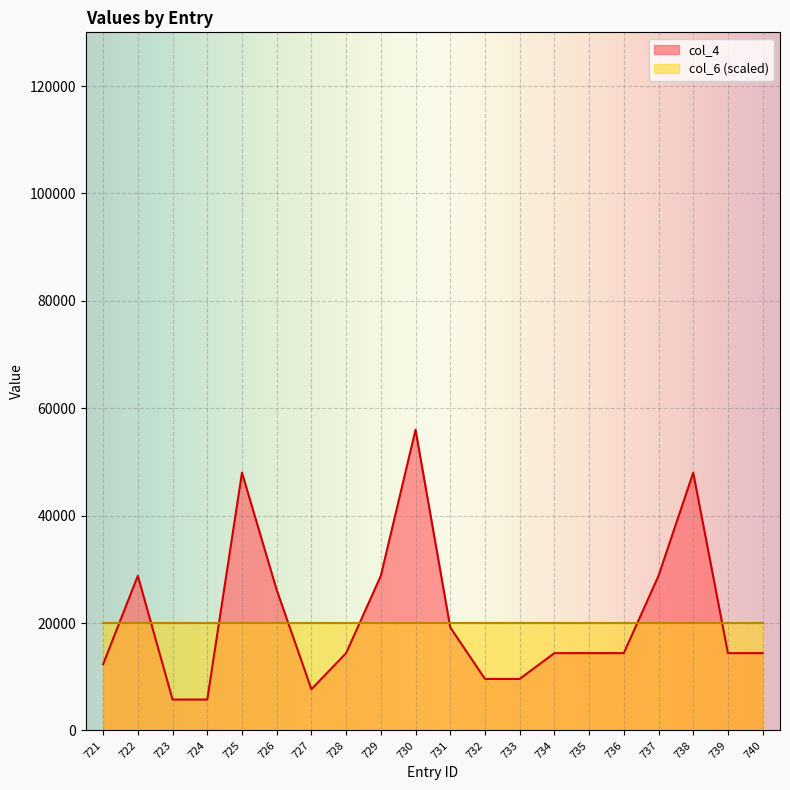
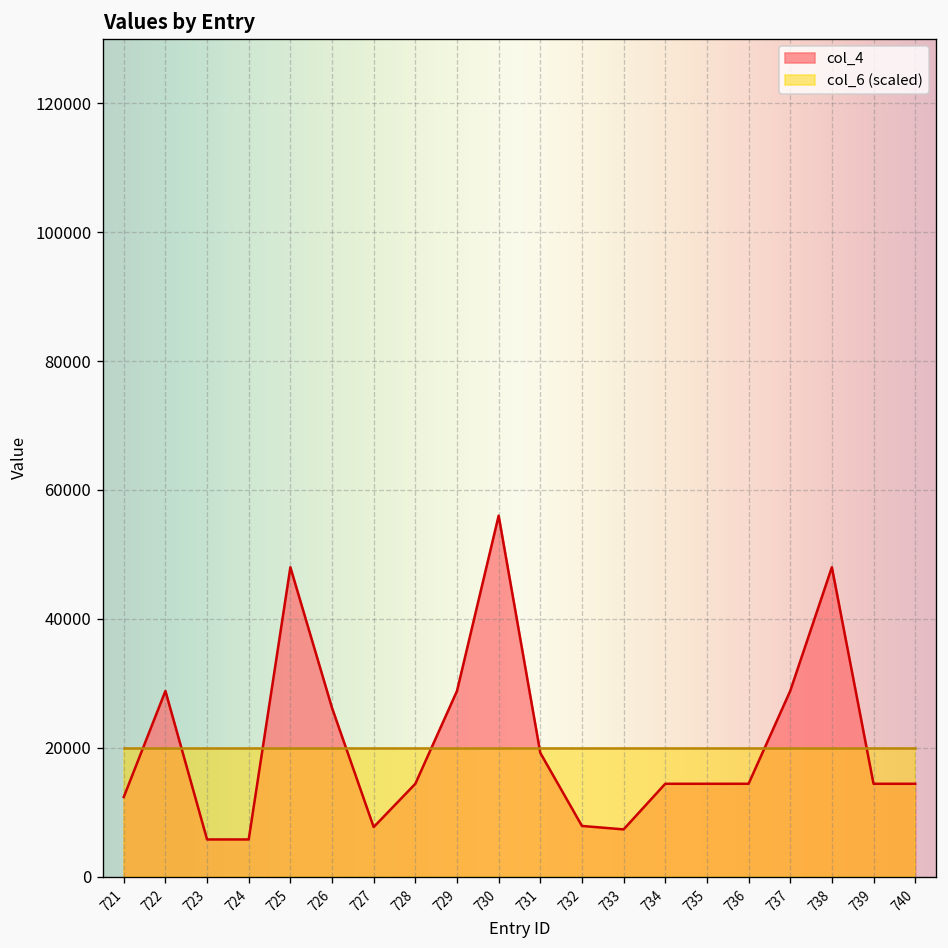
col_4, 732: 10000 -> 8000
col_4, 733: 10000 -> 7000
